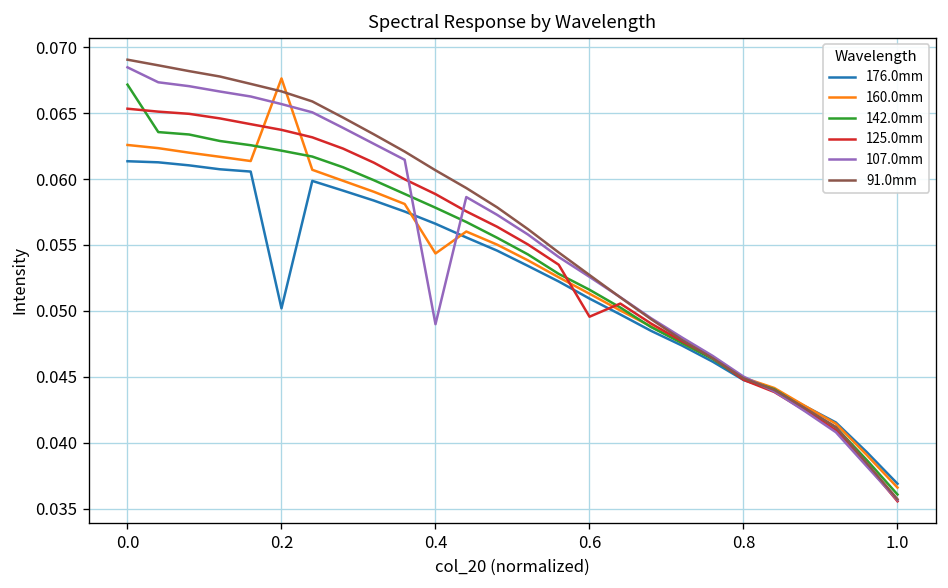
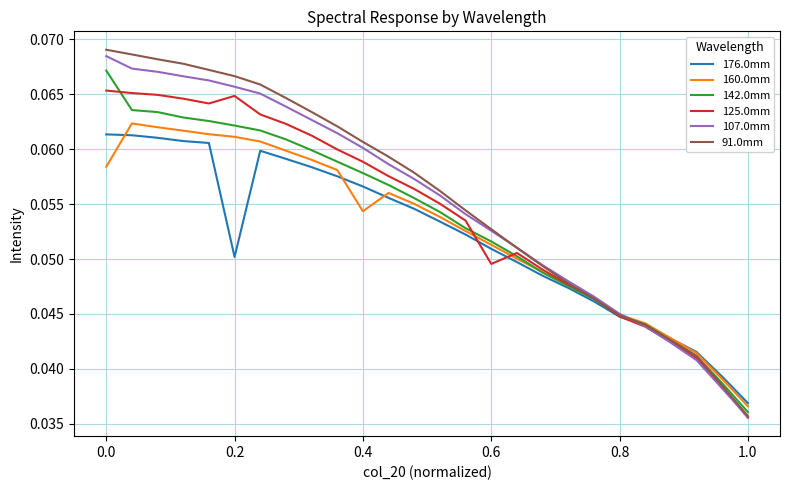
160.0mm, 0.0: 0.0626 -> 0.0584
160.0mm, 0.2: 0.0676 -> 0.0611
125.0mm, 0.2: 0.0637 -> 0.0649
107.0mm, 0.4: 0.0490 -> 0.0601
